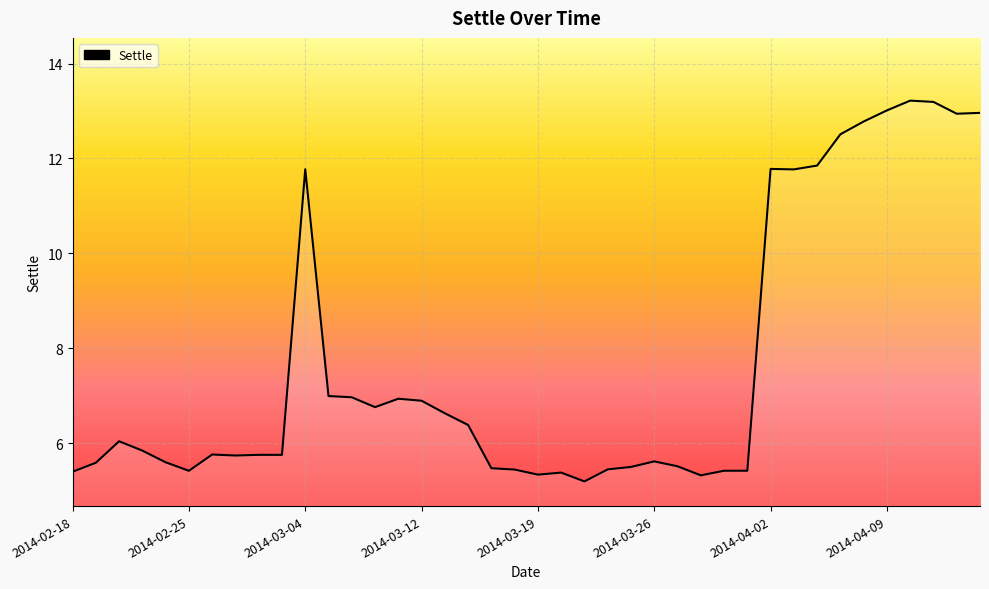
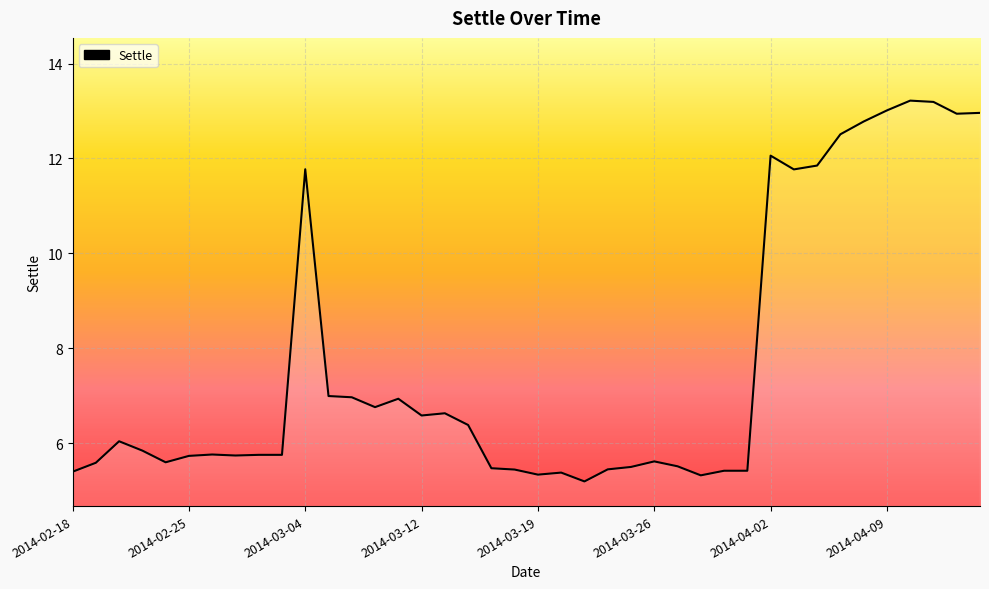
2014-02-25: 5.4 -> 5.7
2014-03-12: 6.9 -> 6.6
2014-04-02: 11.8 -> 12.1
